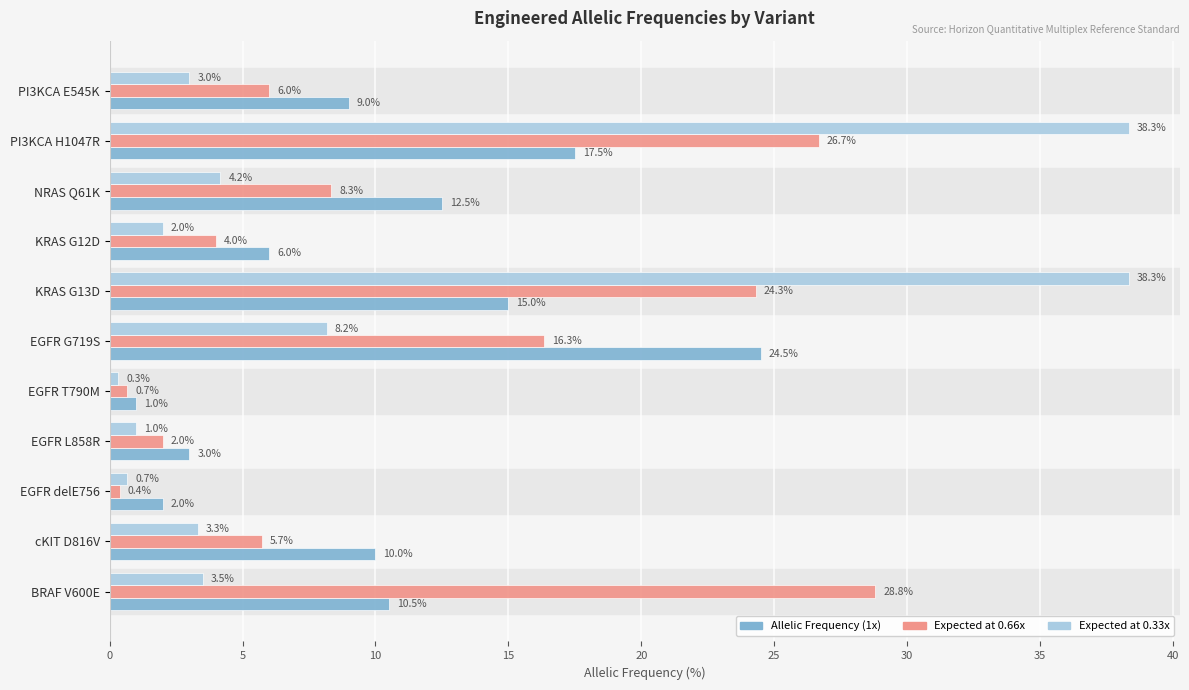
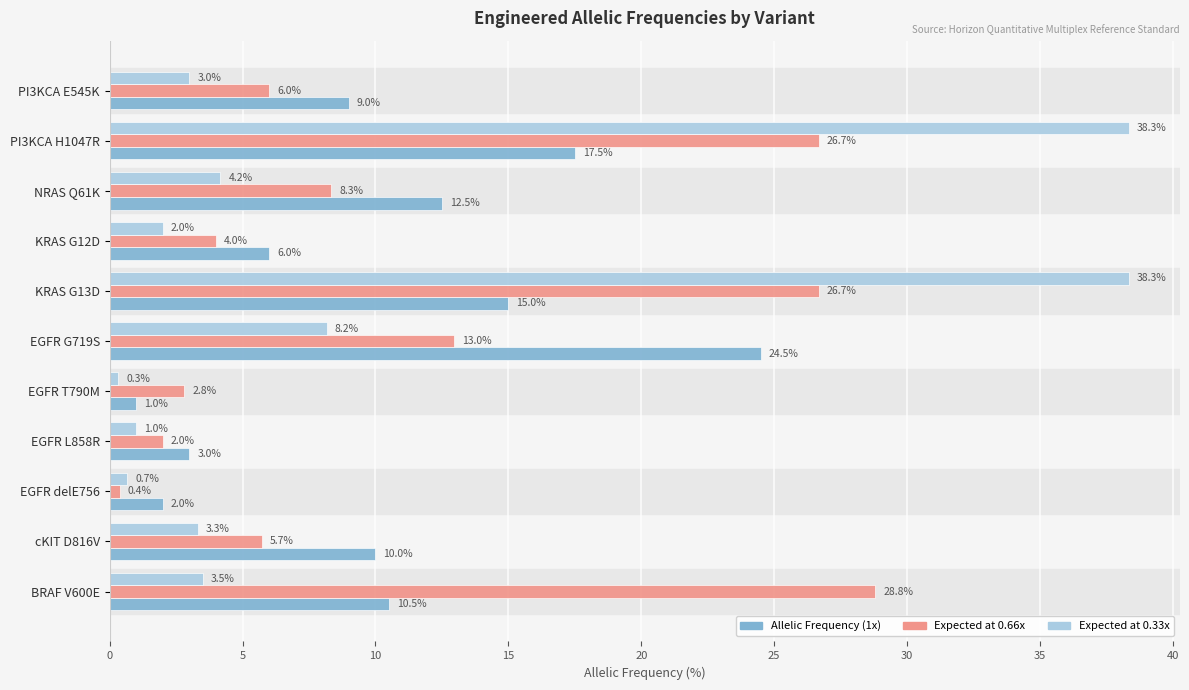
Expected at 0.66x, KRAS G13D: 24.3% -> 26.7%
Expected at 0.66x, EGFR G719S: 16.3% -> 13.0%
Expected at 0.66x, EGFR T790M: 0.7% -> 2.8%
